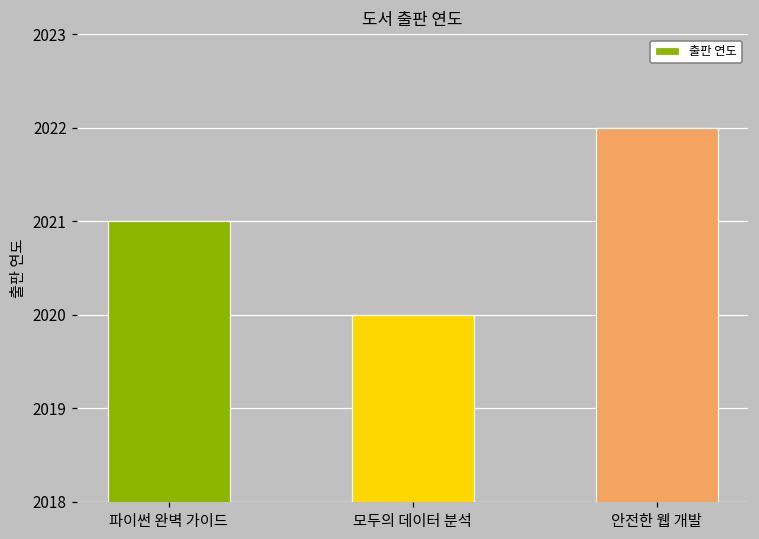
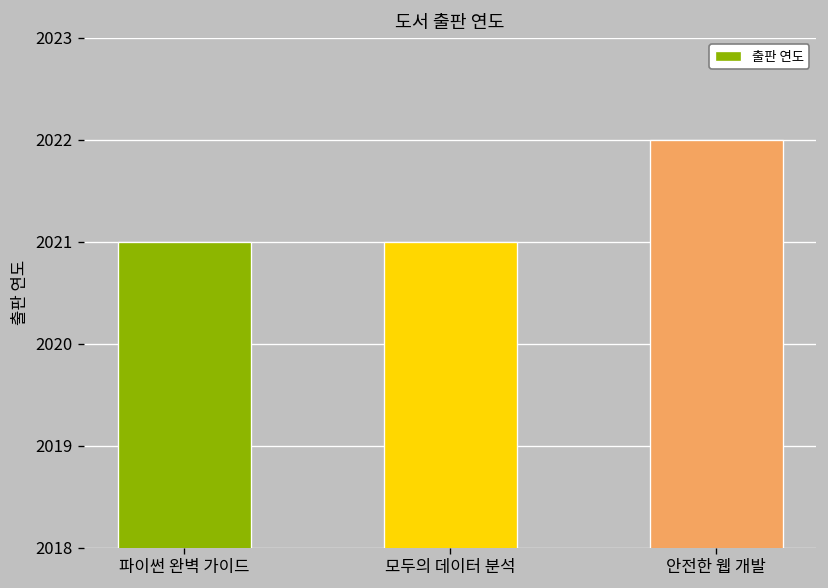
모두의 데이터 분석: 2020 -> 2021
